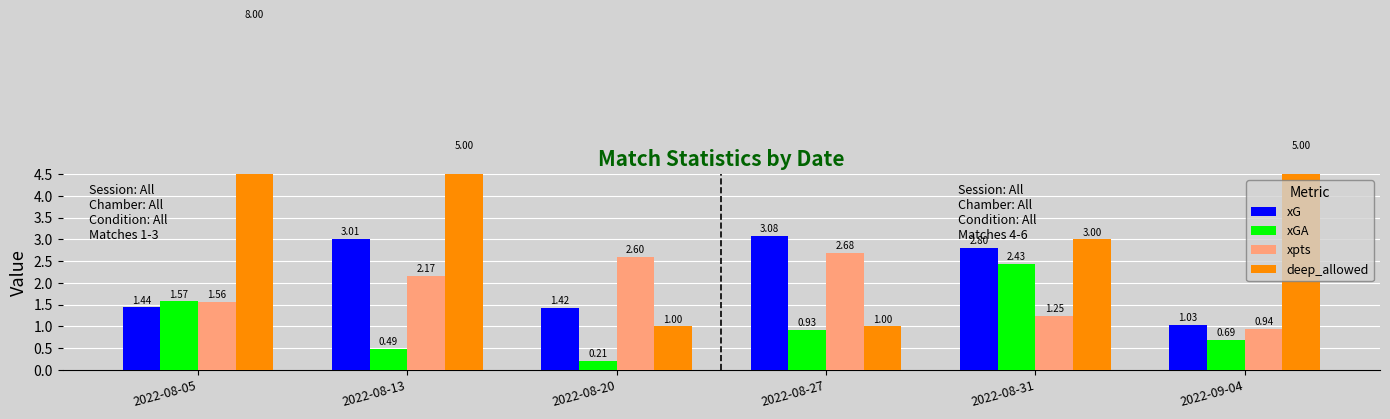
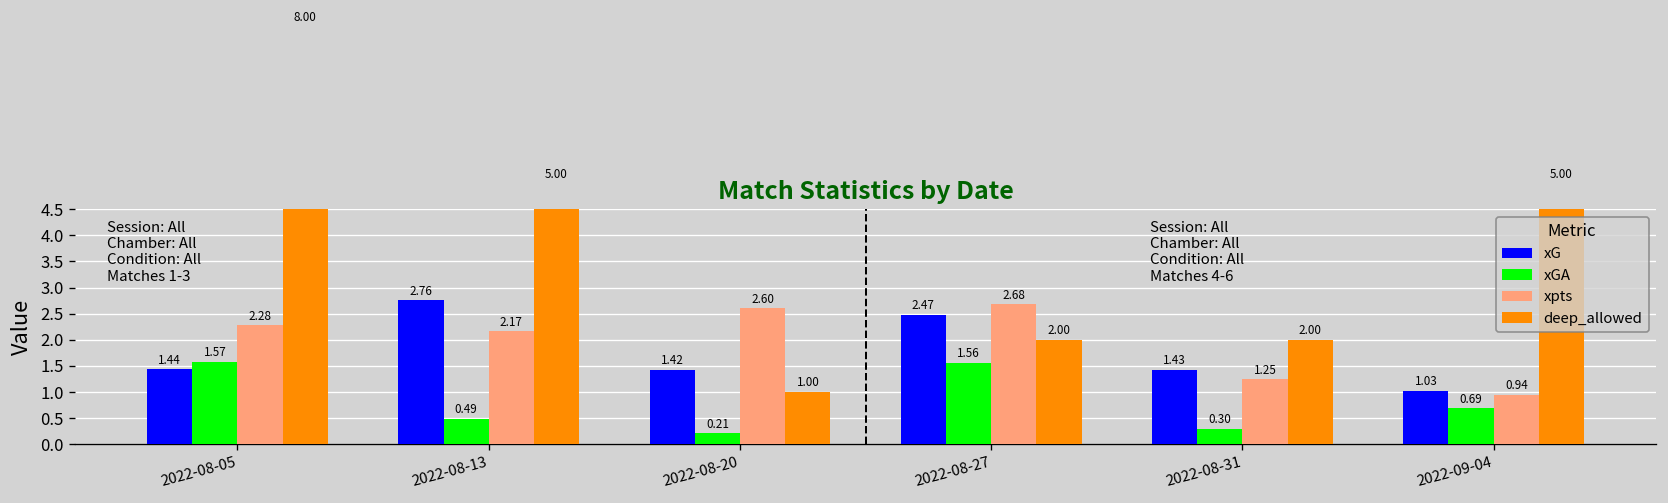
xpts, 2022-08-05: 1.56 -> 2.28
xG, 2022-08-13: 3.01 -> 2.76
xG, 2022-08-27: 3.08 -> 2.47
xGA, 2022-08-27: 0.93 -> 1.56
deep_allowed, 2022-08-27: 1.00 -> 2.00
xG, 2022-08-31: 2.80 -> 1.43
xGA, 2022-08-31: 2.43 -> 0.30
deep_allowed, 2022-08-31: 3.00 -> 2.00
